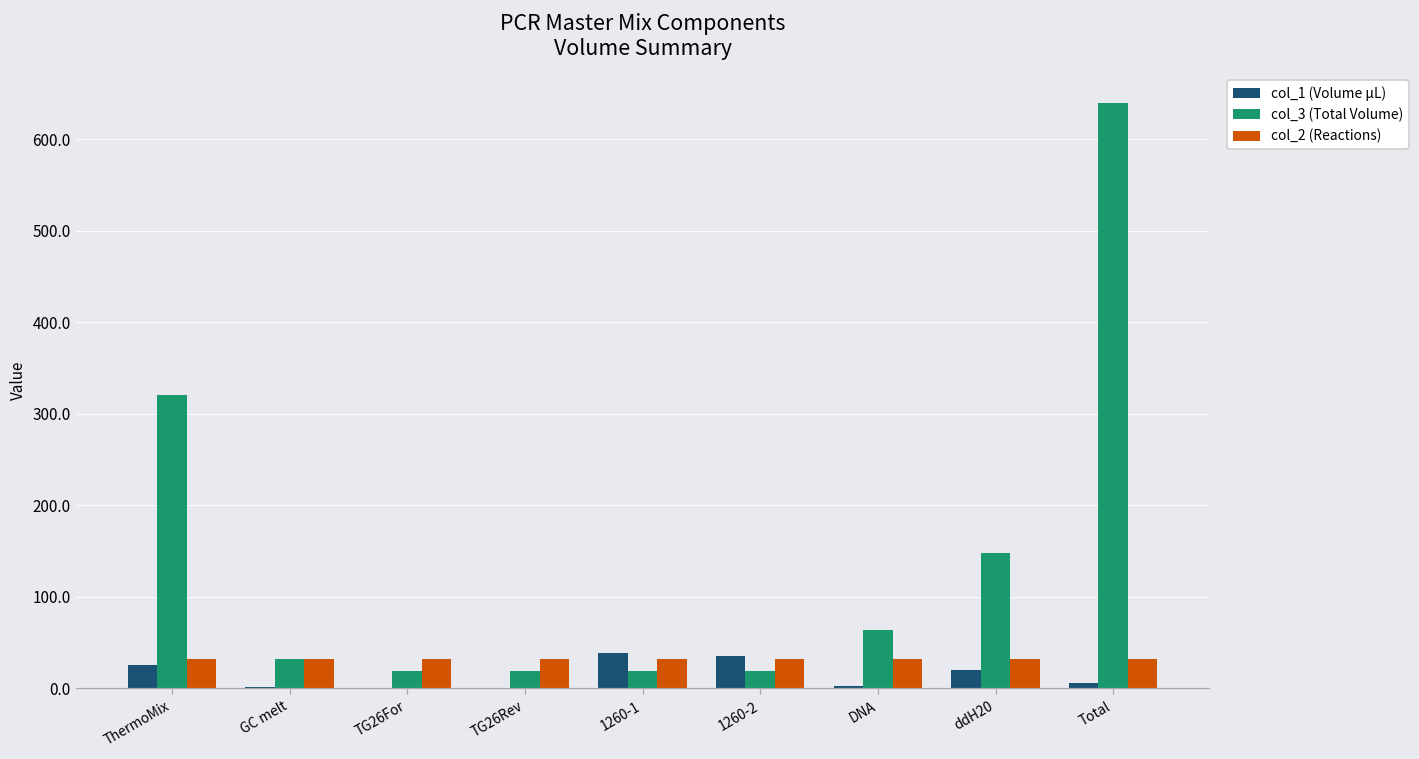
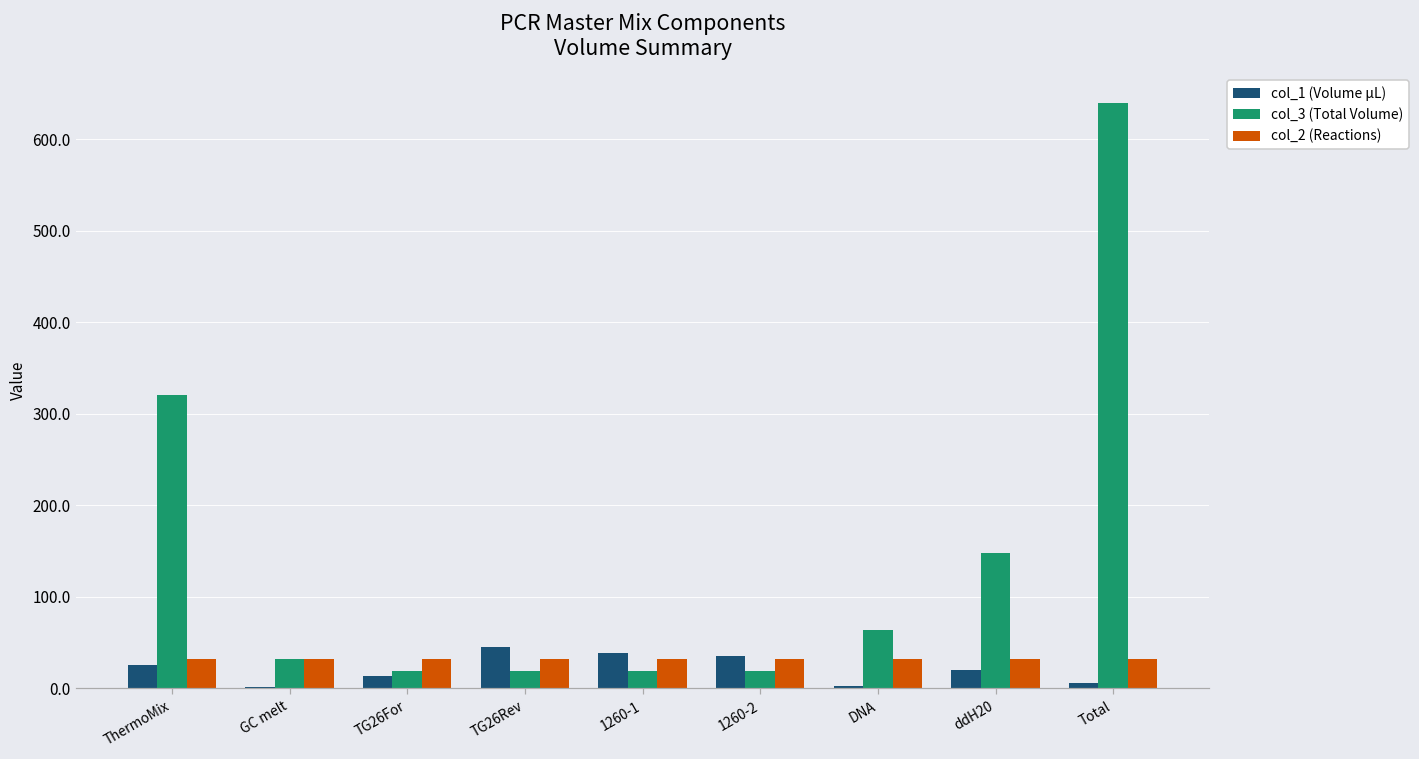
col_1 (Volume µL), TG26For: 0 -> 10
col_1 (Volume µL), TG26Rev: 0 -> 40
